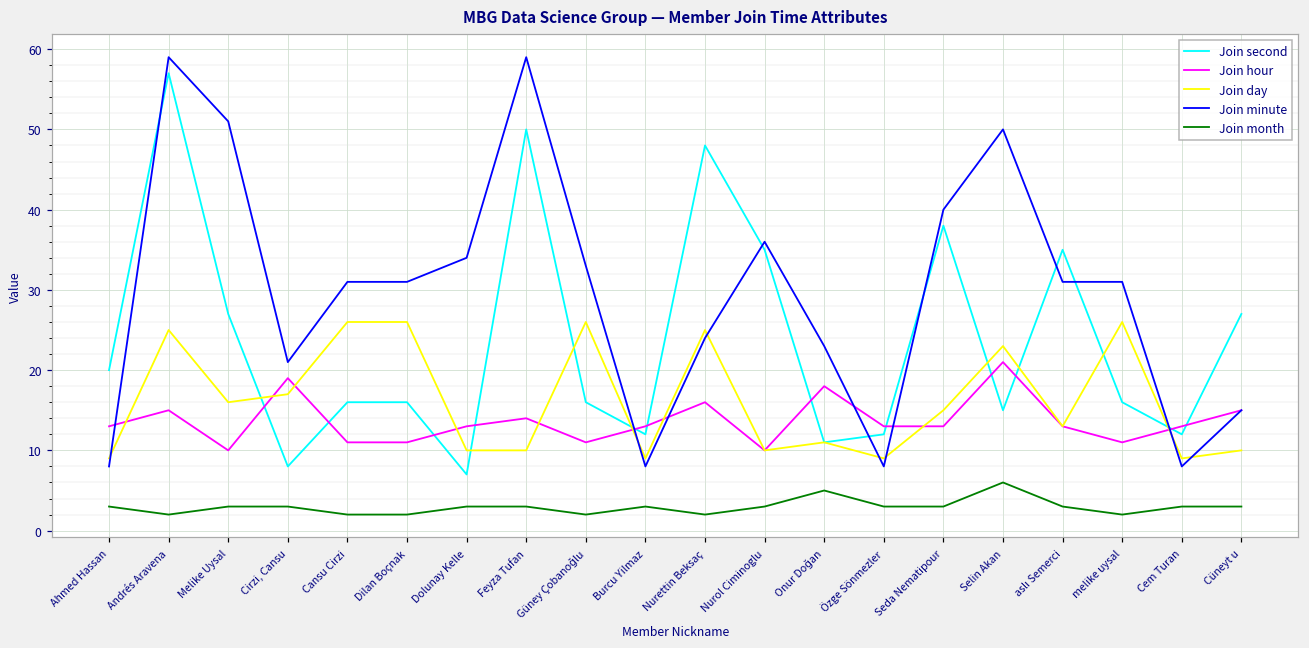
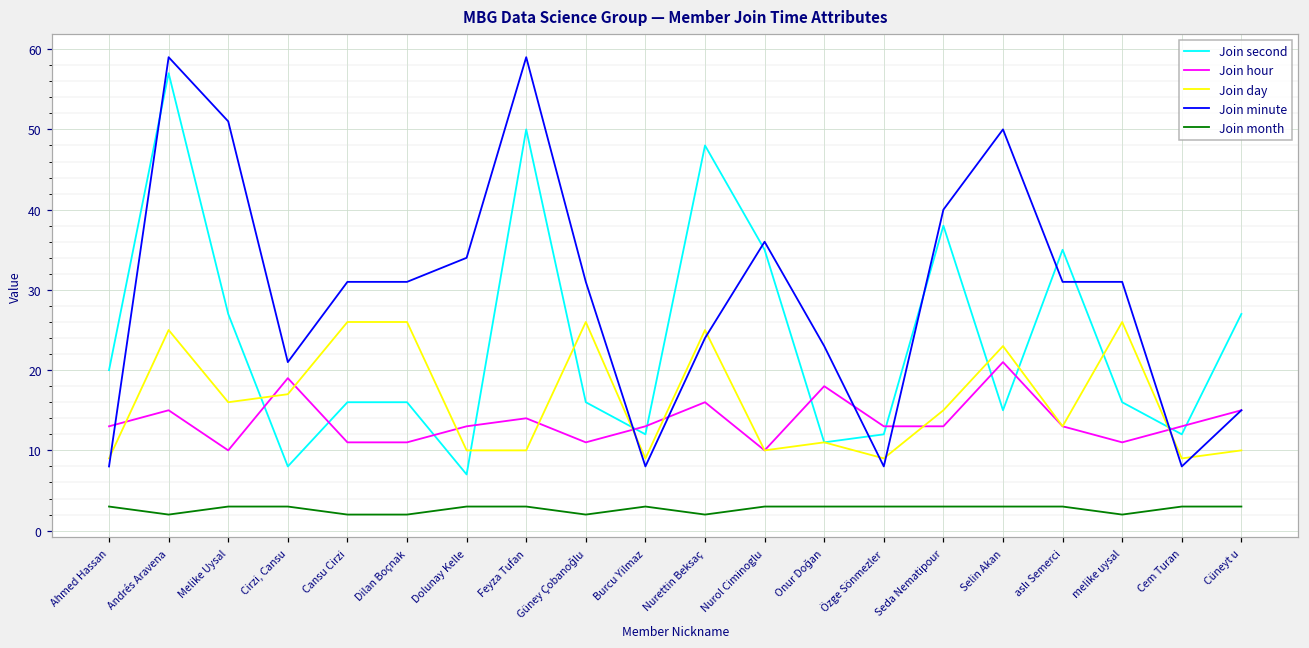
Join minute, Güney Çobanoğlu: 33 -> 31
Join month, Onur Doğan: 5 -> 3
Join month, Selin Akan: 6 -> 3
